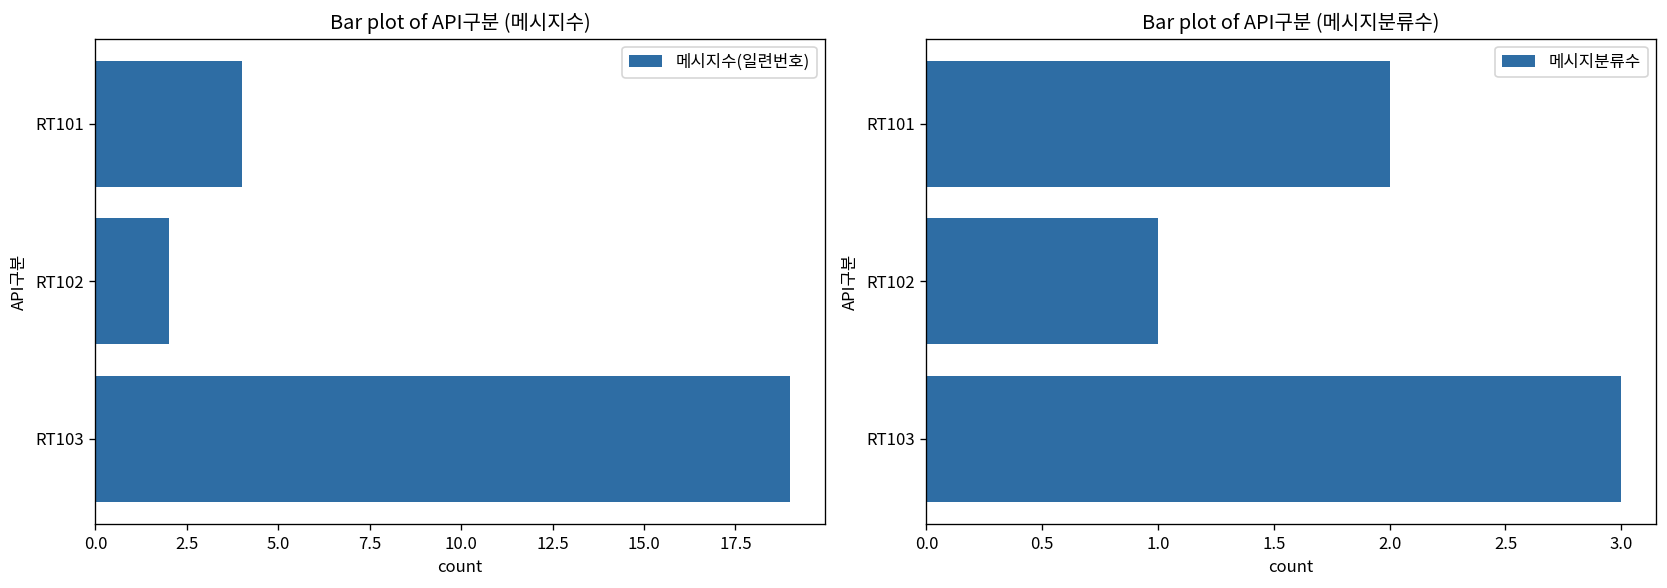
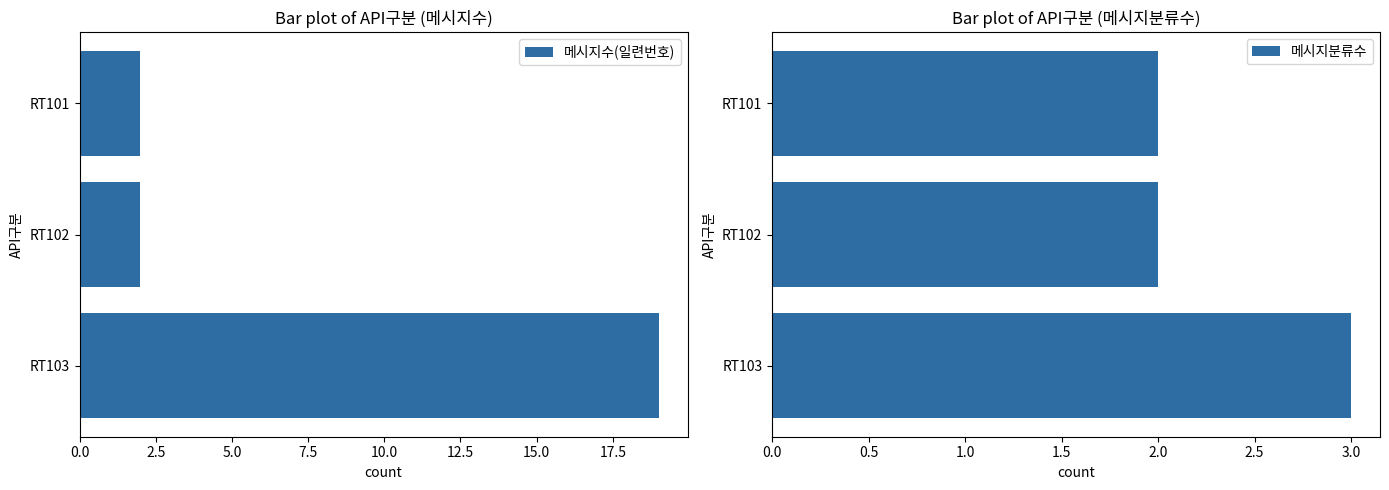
Bar plot of API구분 (메시지수), RT101: 4 -> 2
Bar plot of API구분 (메시지분류수), RT102: 1 -> 2
